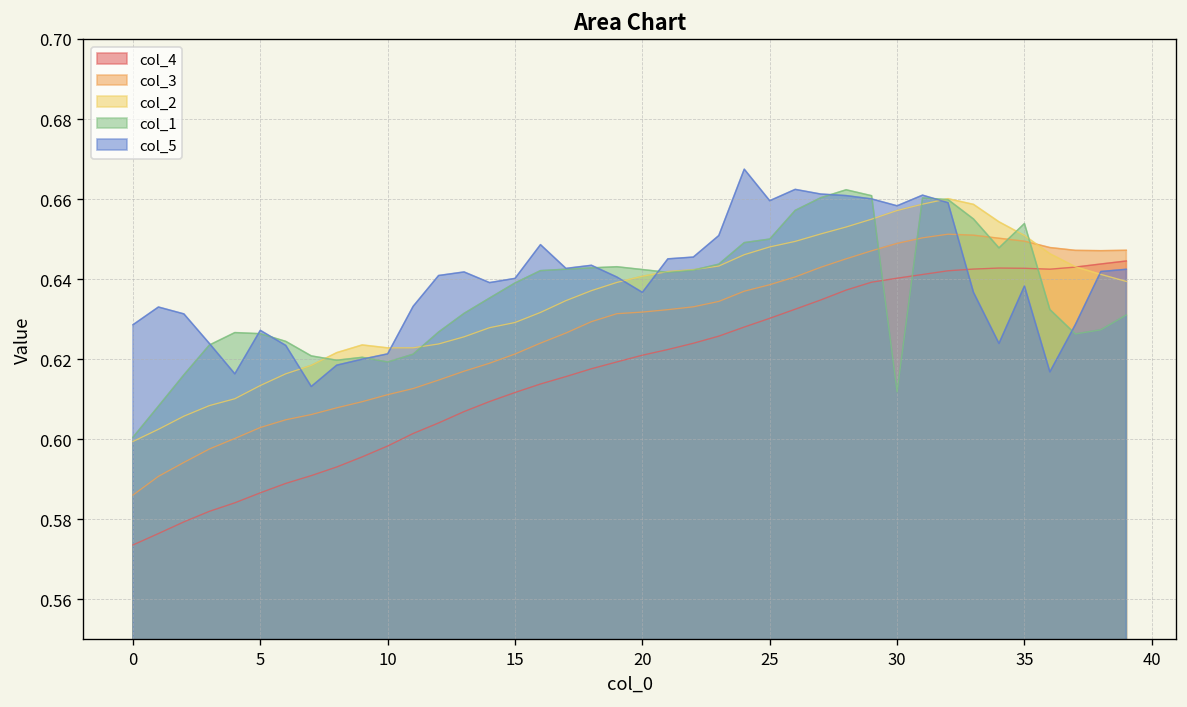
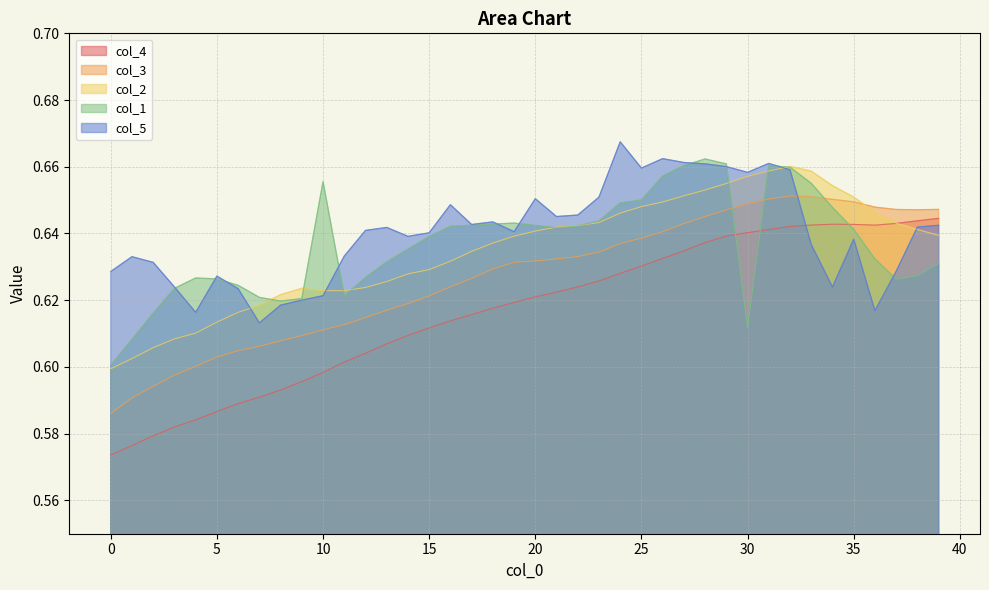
col_1, 10: 0.619 -> 0.656
col_5, 20: 0.637 -> 0.650
col_1, 35: 0.654 -> 0.641
